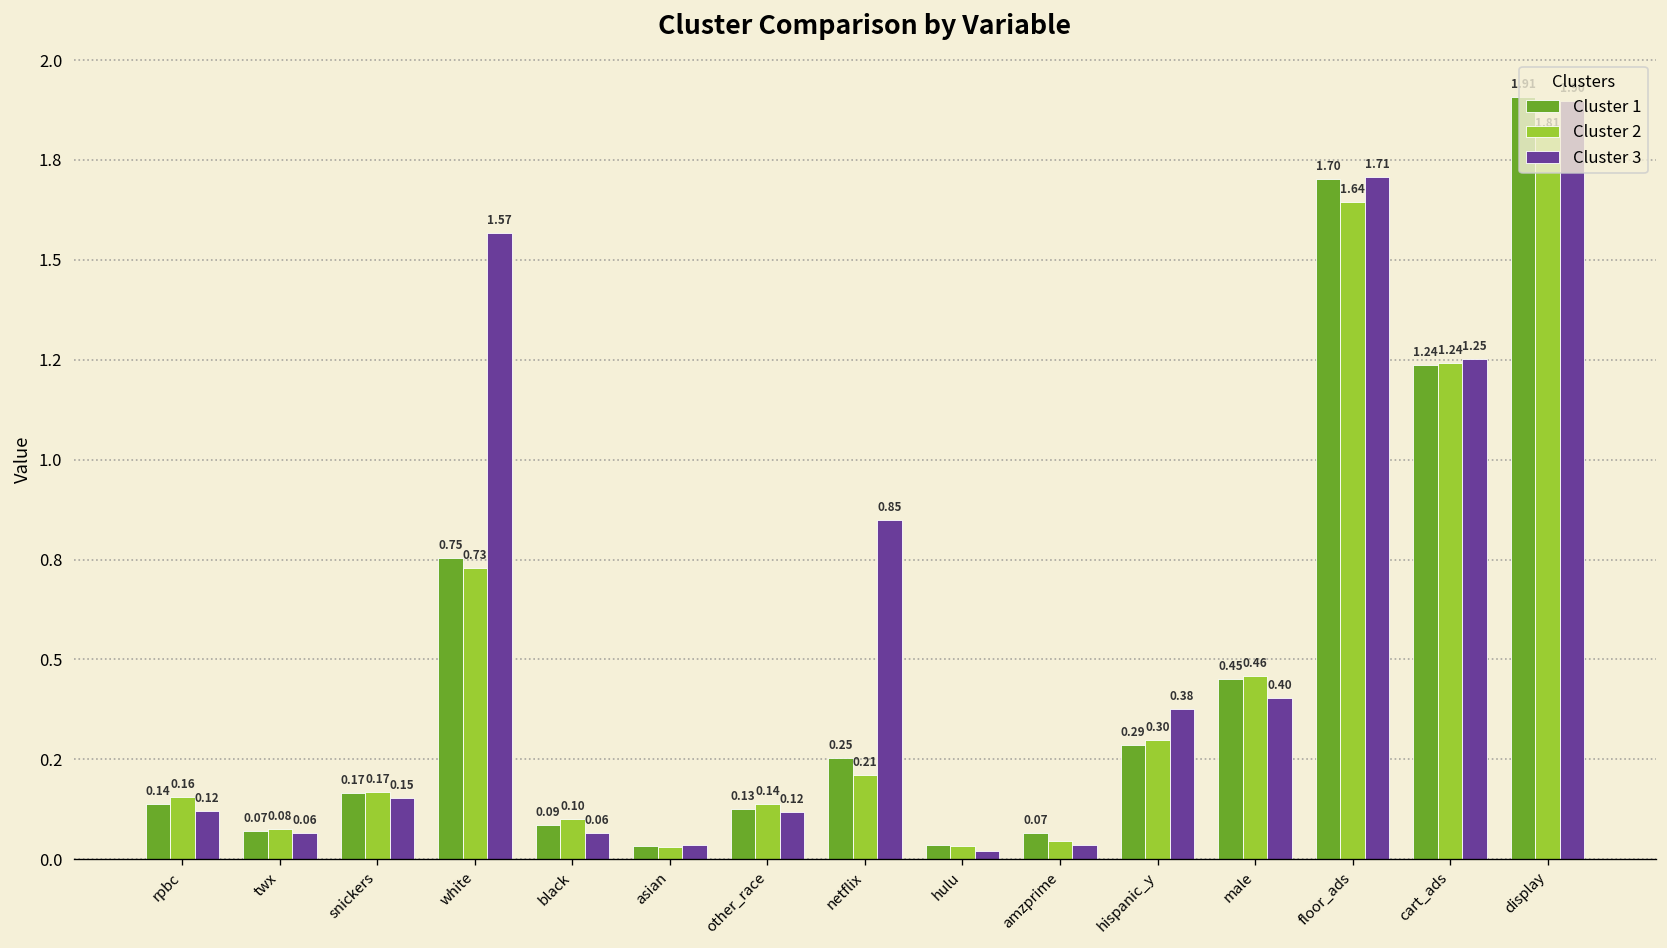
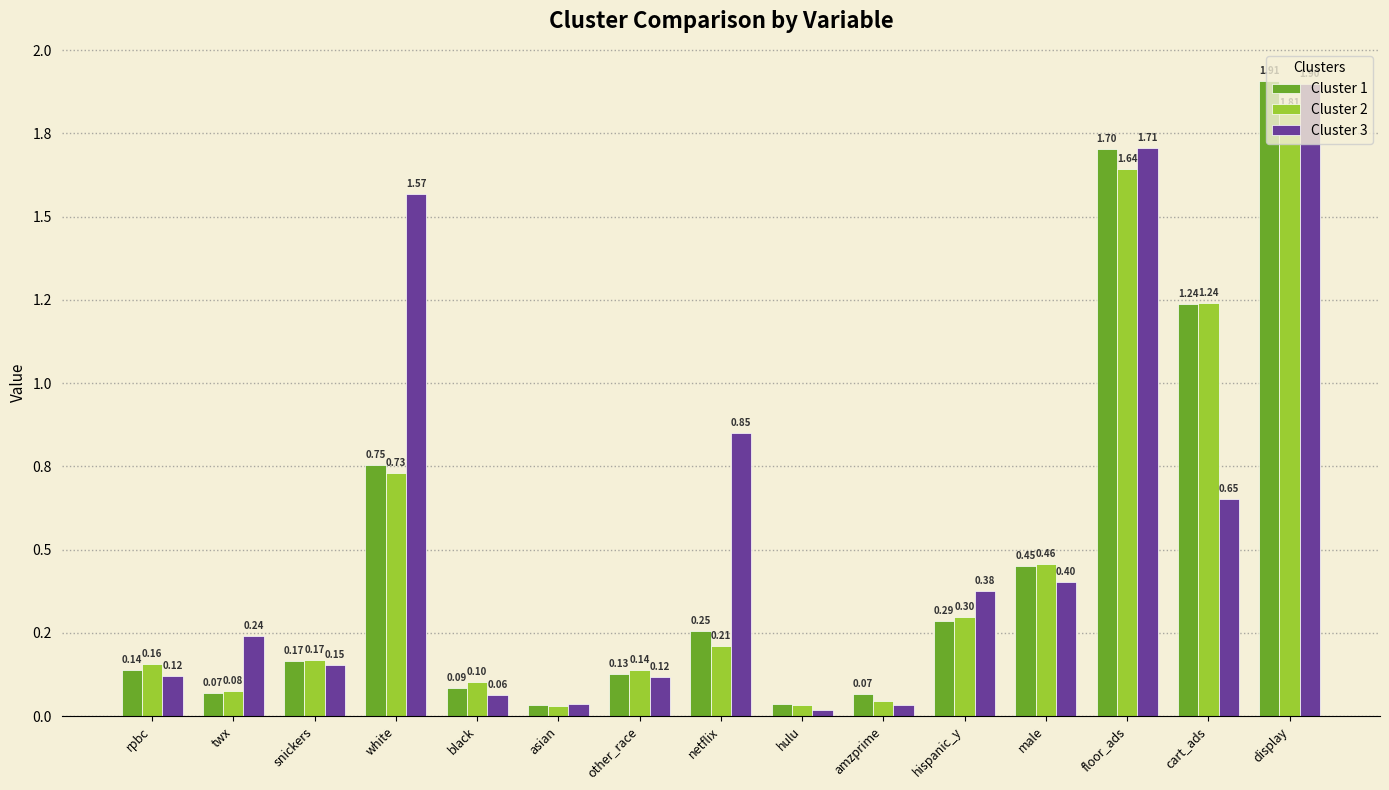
Cluster 3, twx: 0.06 -> 0.24
Cluster 3, cart_ads: 1.25 -> 0.65
